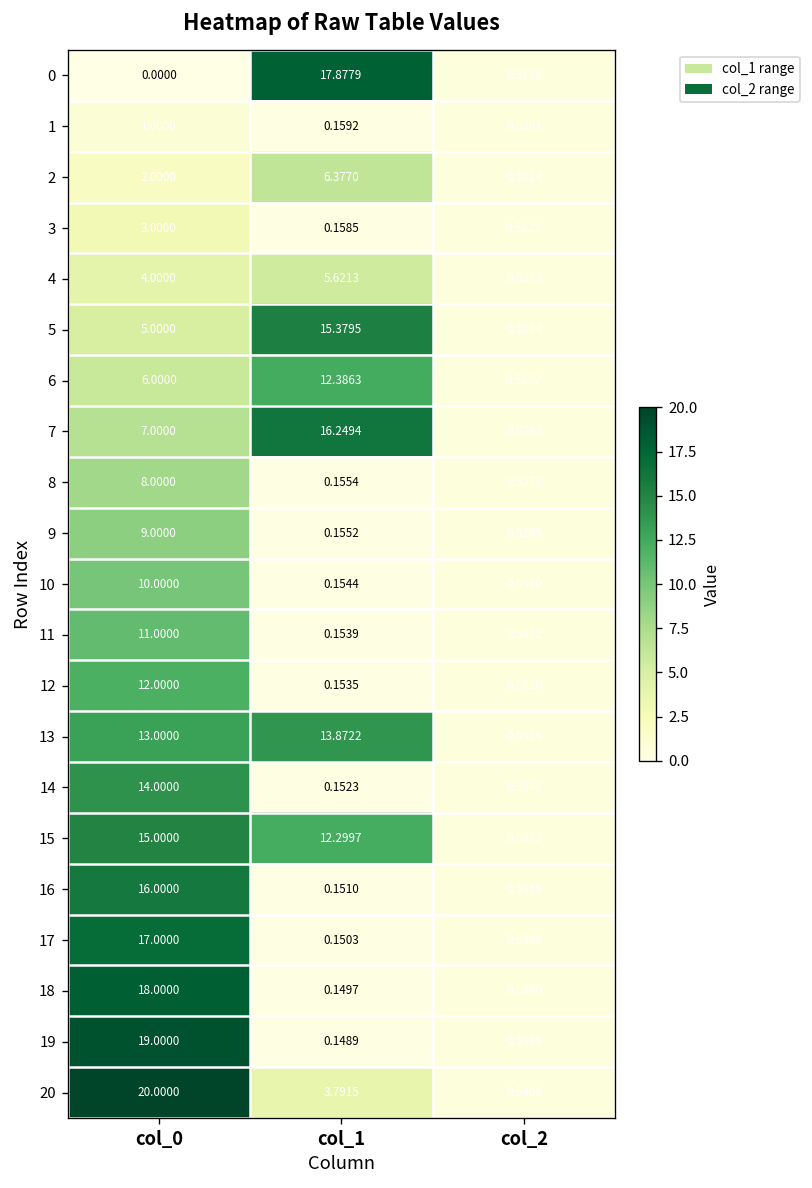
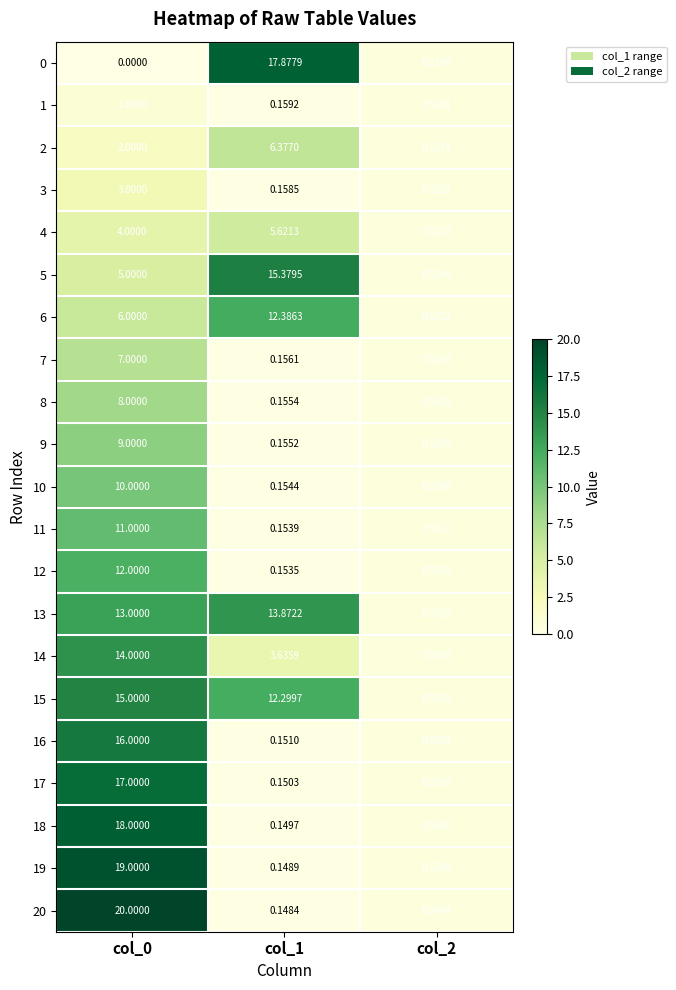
7, col_1: 16.2494 -> 0.1561
14, col_1: 0.1523 -> 3.6359
20, col_1: 3.7915 -> 0.1484
